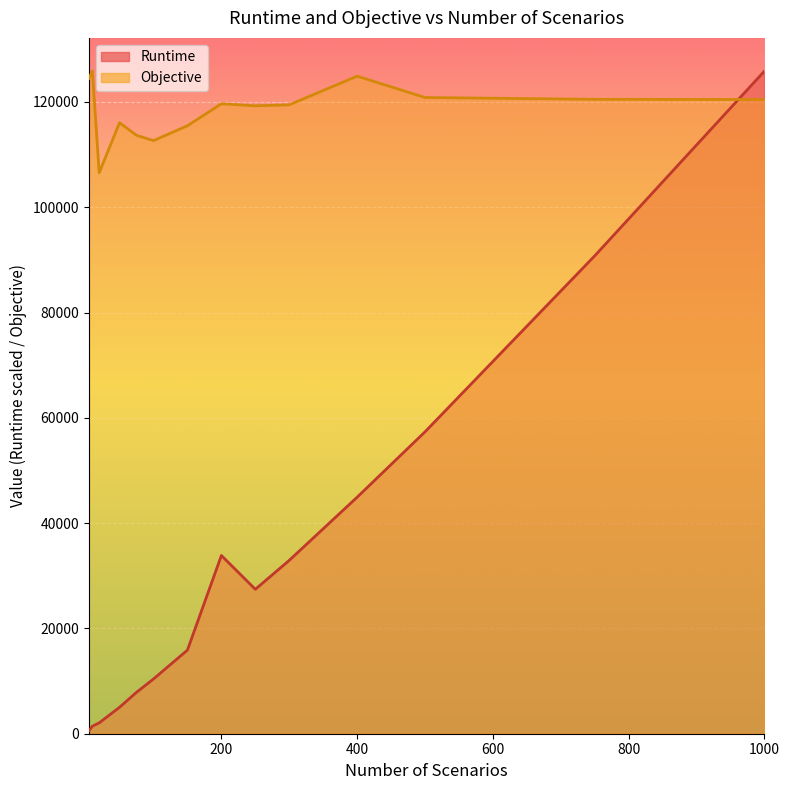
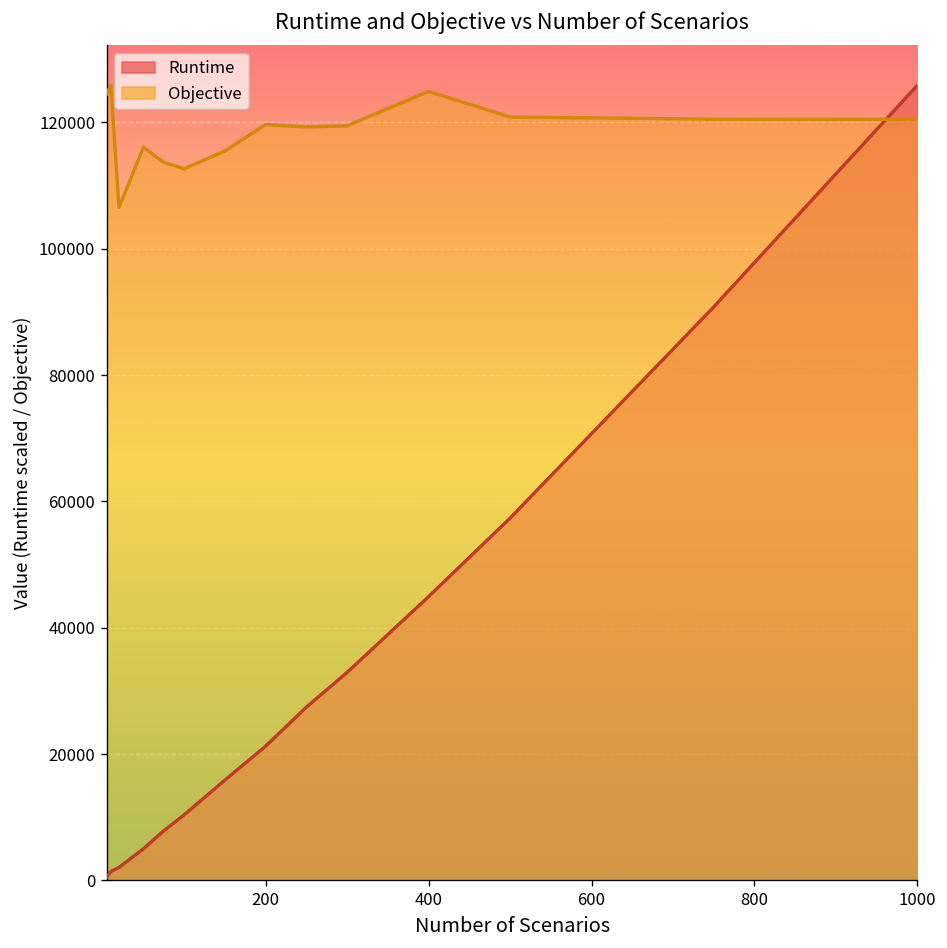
Runtime, 200: 34000 -> 21000
